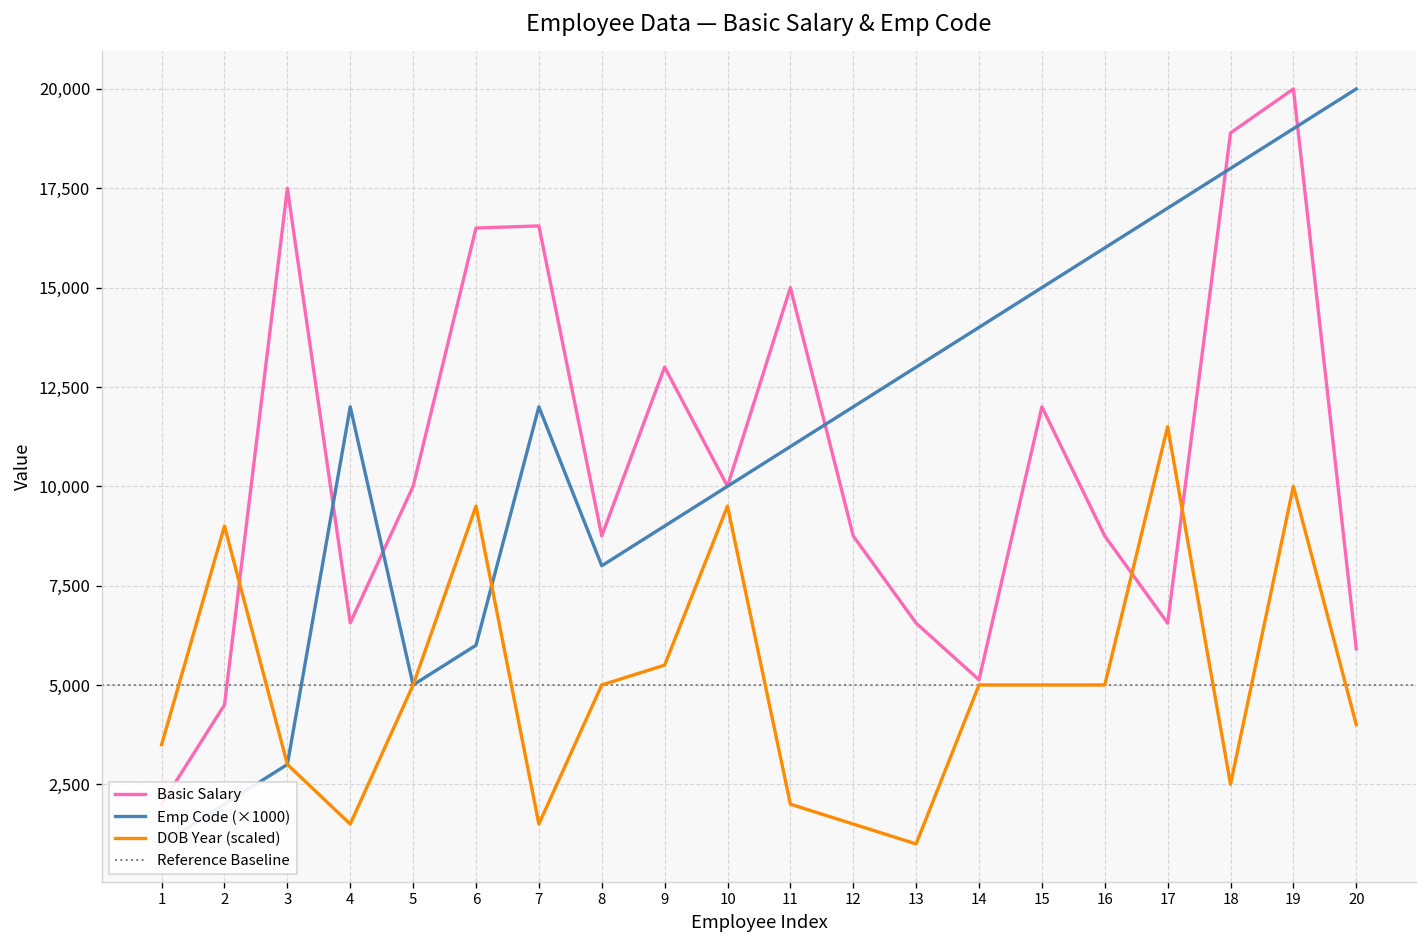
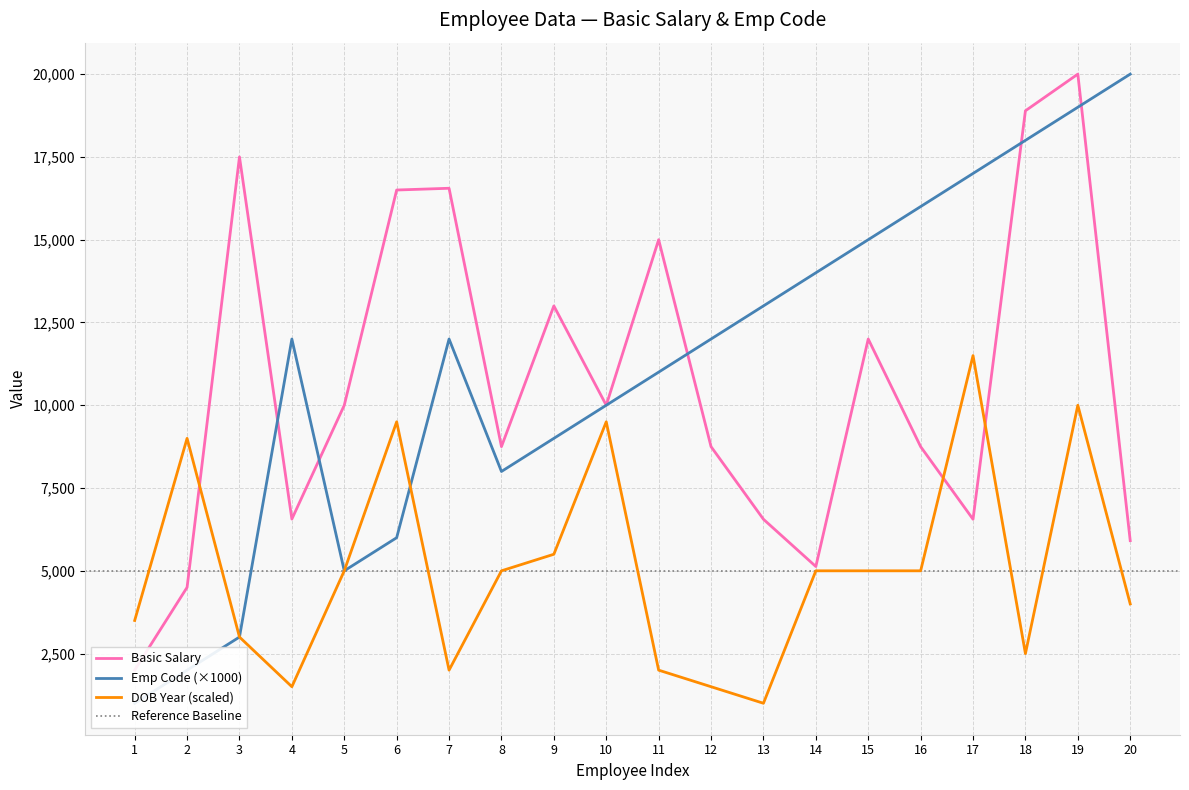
DOB Year (scaled), 7: 1,500 -> 2,000
